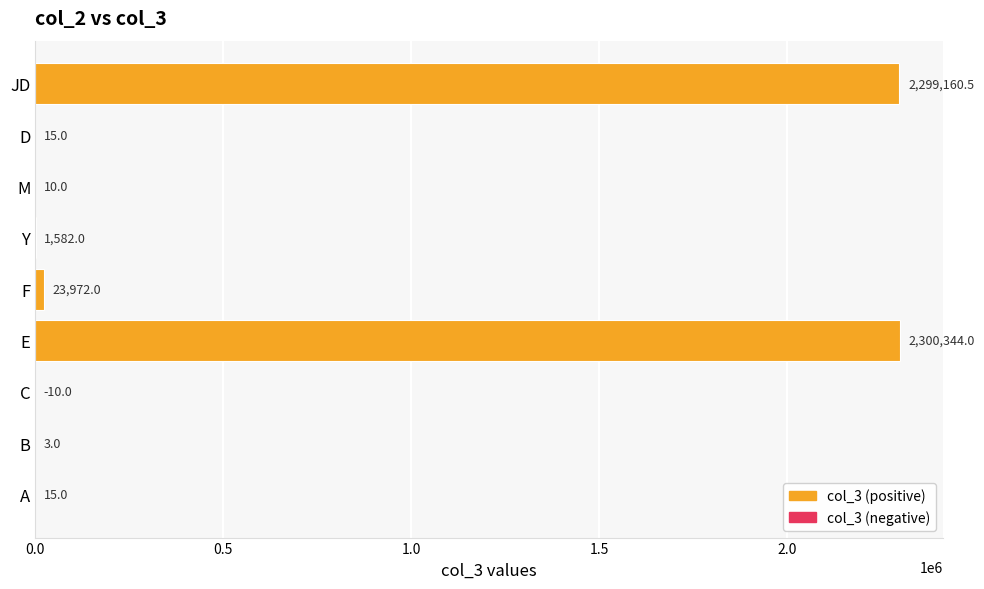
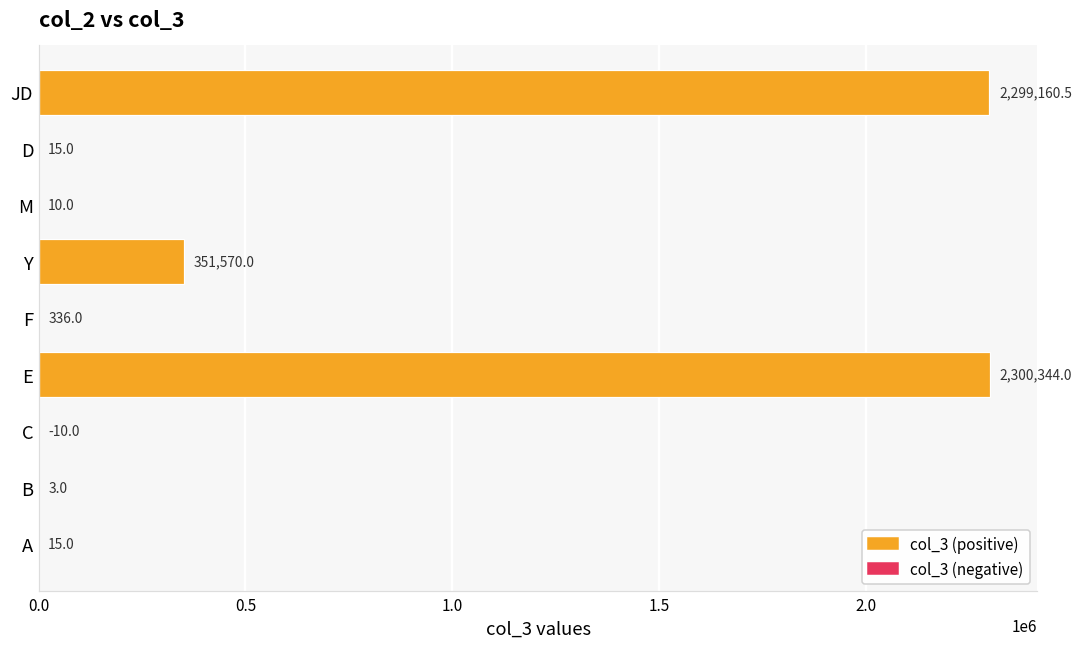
Y: 1,582.0 -> 351,570.0
F: 23,972.0 -> 336.0
